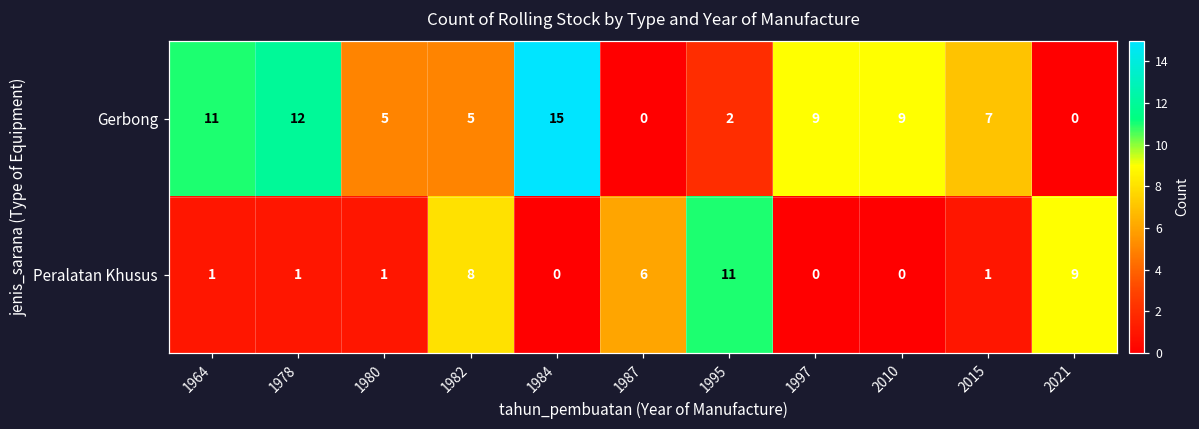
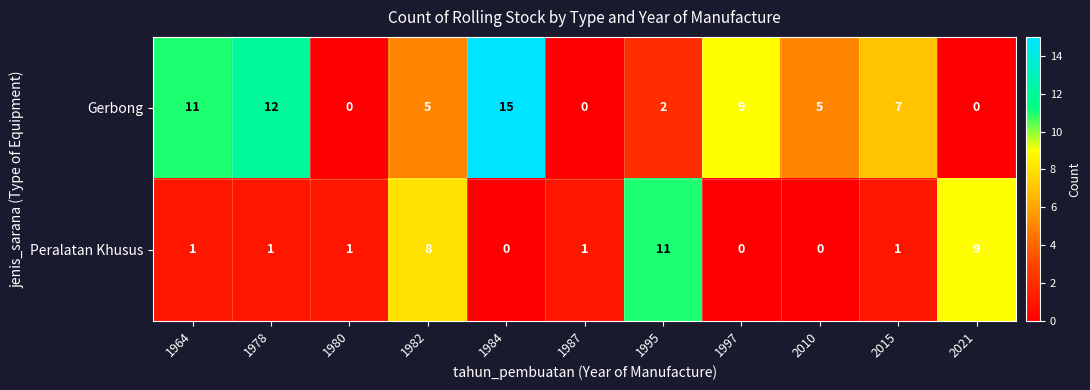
Gerbong, 1980: 5 -> 0
Gerbong, 2010: 9 -> 5
Peralatan Khusus, 1987: 6 -> 1
